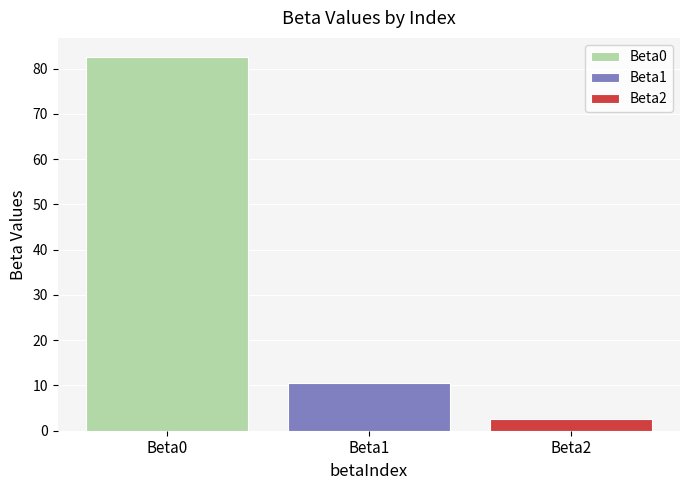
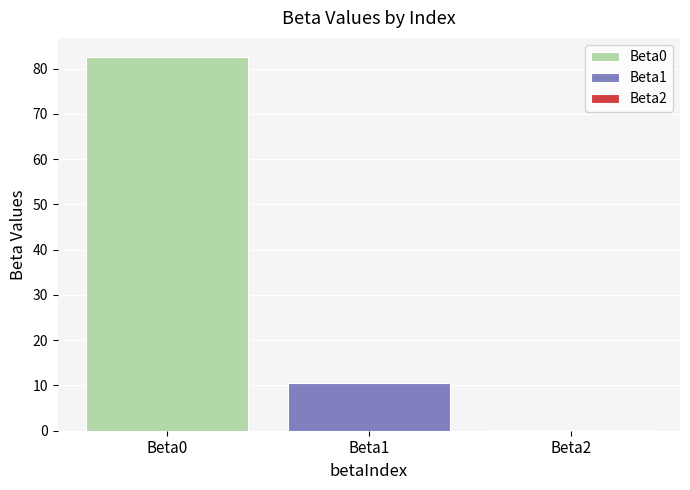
Beta2: 3 -> 0
